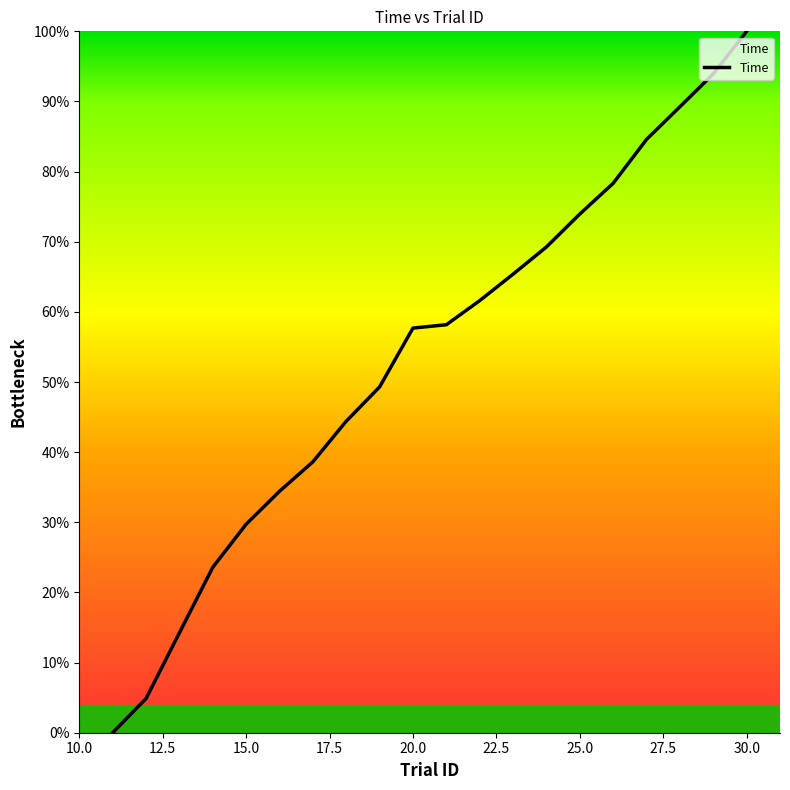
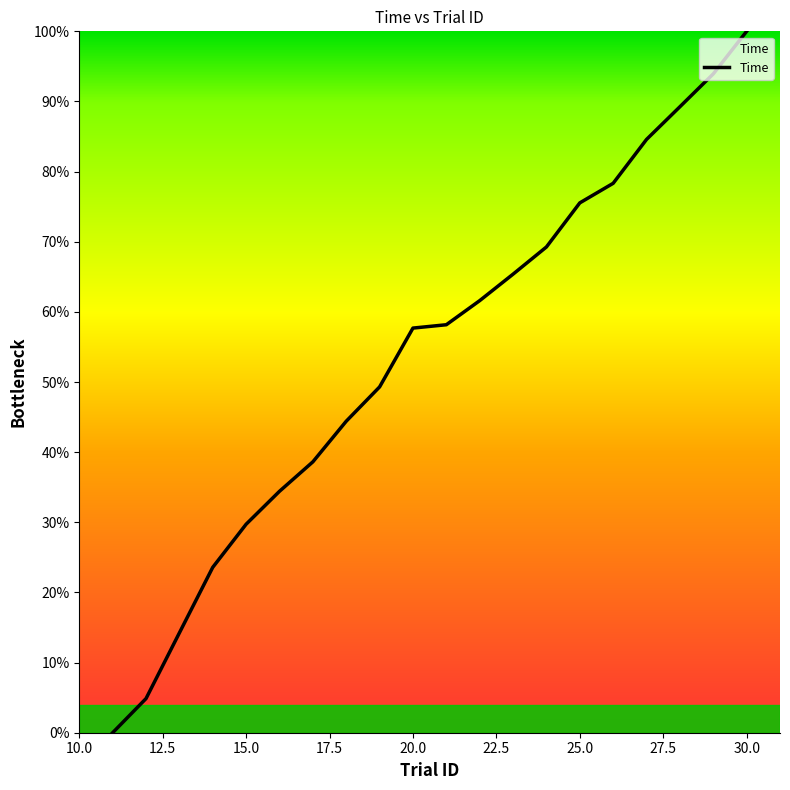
25.0: 74% -> 76%
